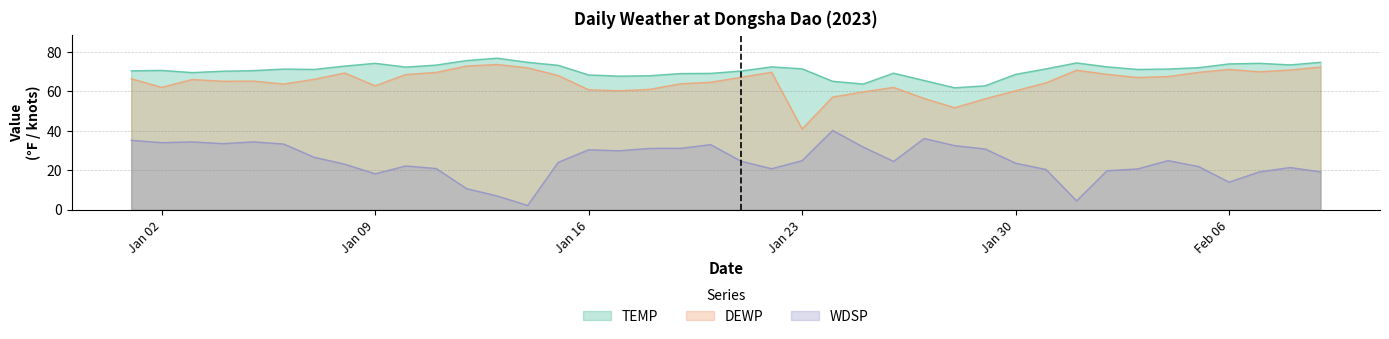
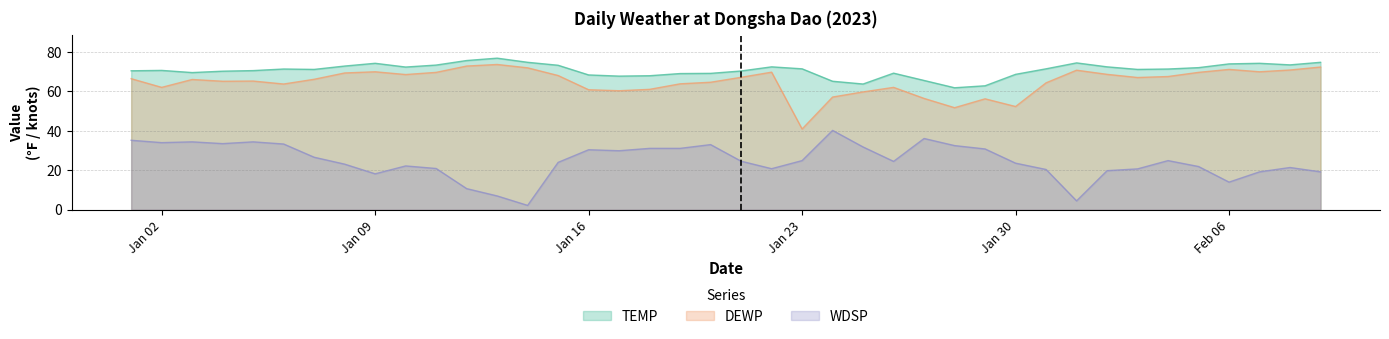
DEWP, Jan 09: 63 -> 70
DEWP, Jan 30: 60 -> 52
